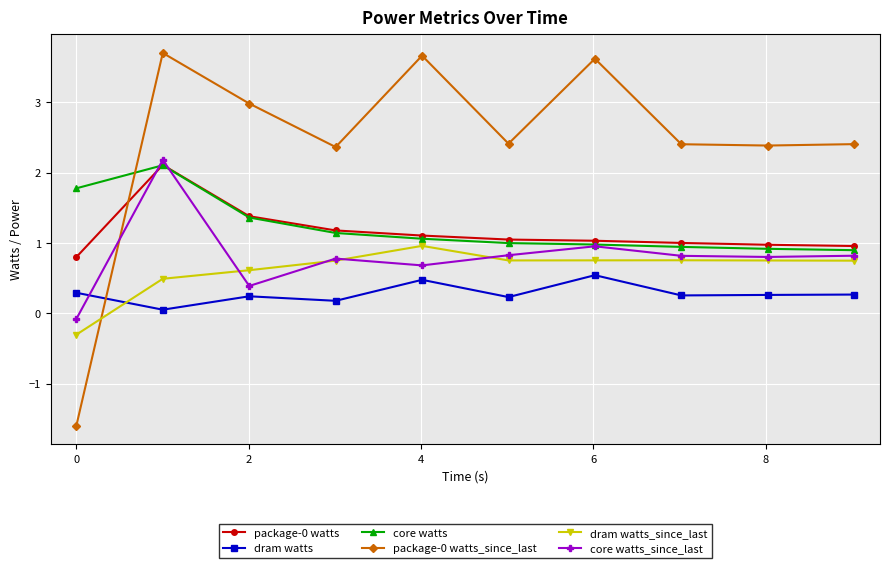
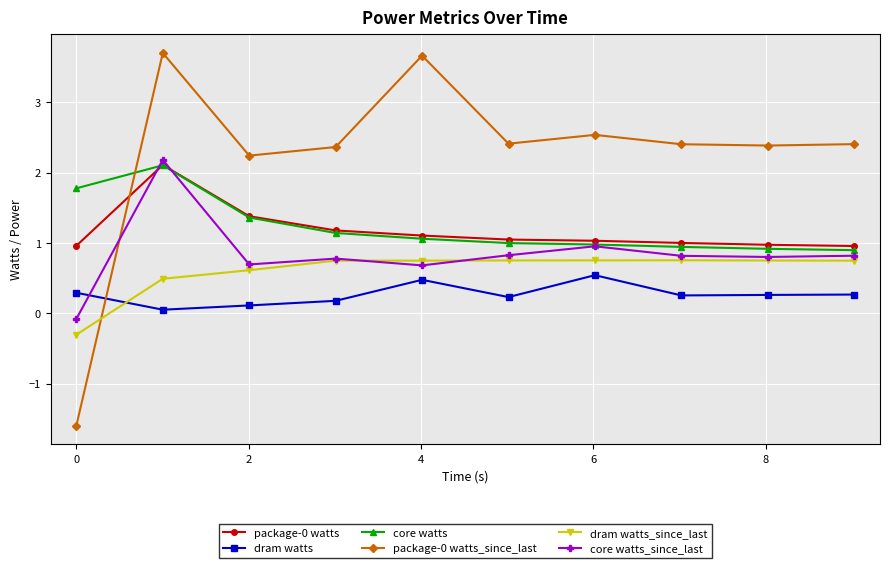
package-0 watts, 0: 0.8 -> 1.0
dram watts, 2: 0.2 -> 0.1
package-0 watts_since_last, 2: 3.0 -> 2.2
core watts_since_last, 2: 0.4 -> 0.7
dram watts_since_last, 4: 1.0 -> 0.7
package-0 watts_since_last, 6: 3.6 -> 2.5
